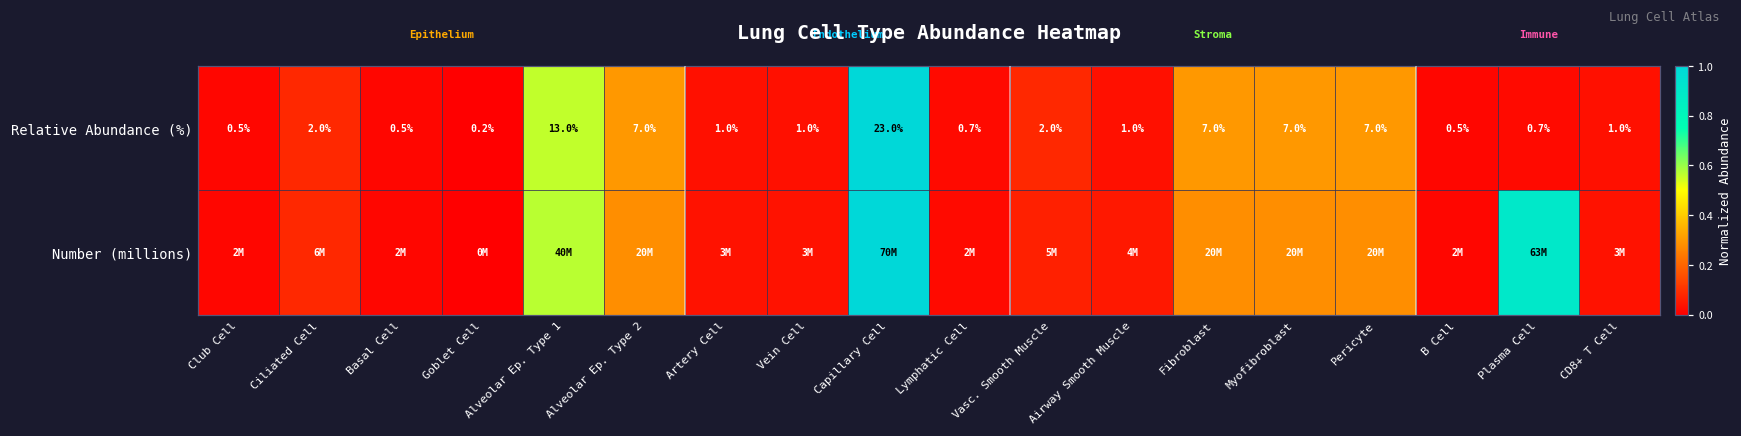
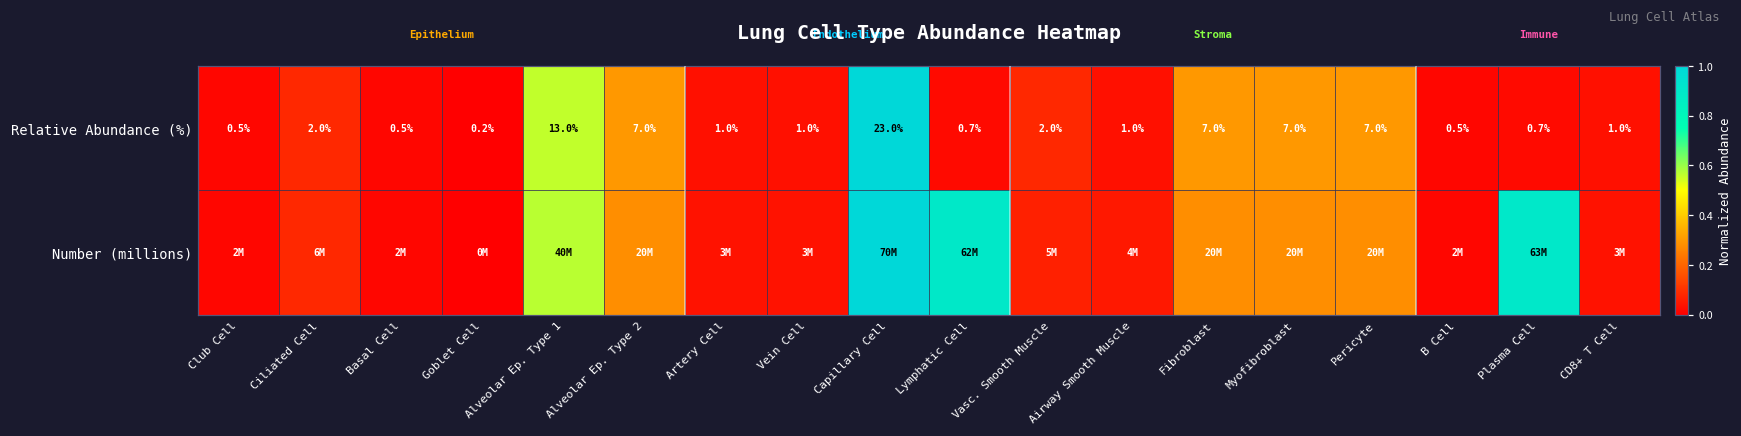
Number (millions), Lymphatic Cell: 2M -> 62M
